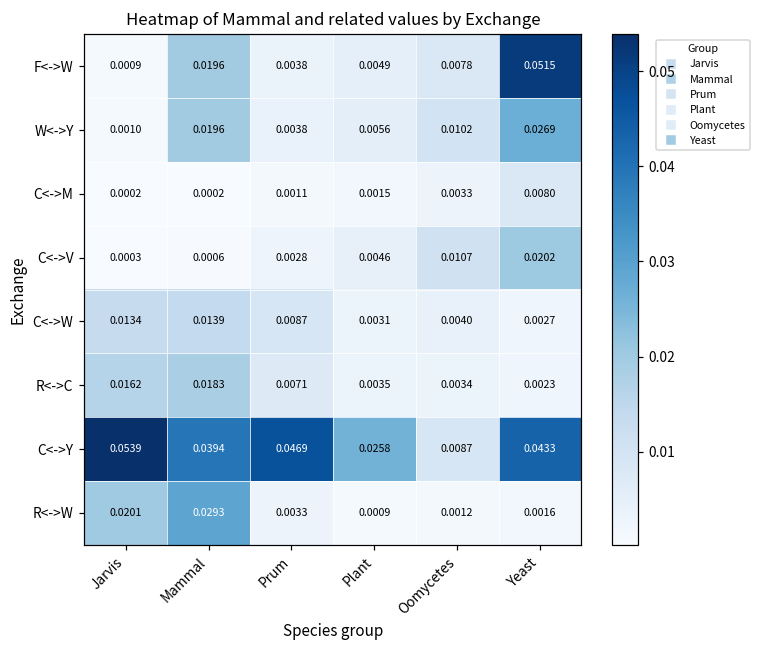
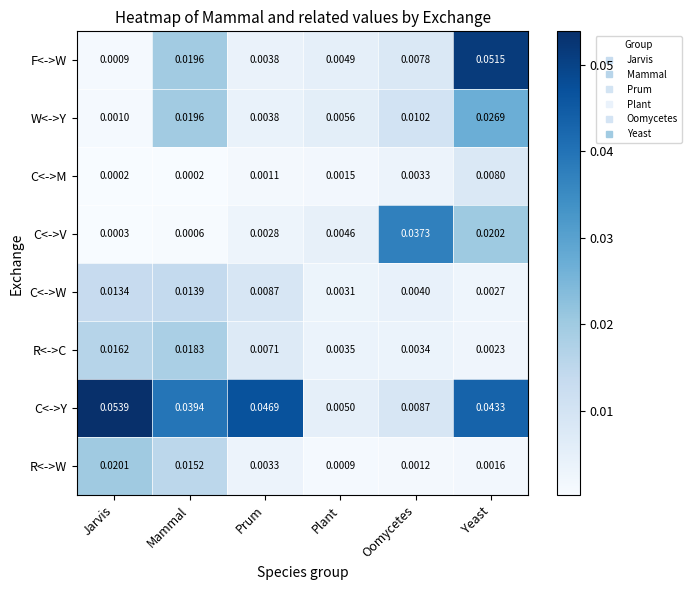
C<->V, Oomycetes: 0.0107 -> 0.0373
C<->Y, Plant: 0.0258 -> 0.0050
R<->W, Mammal: 0.0293 -> 0.0152
